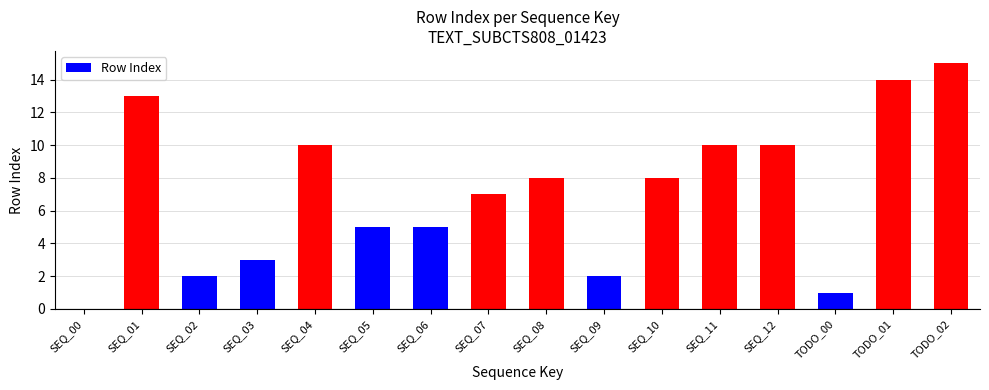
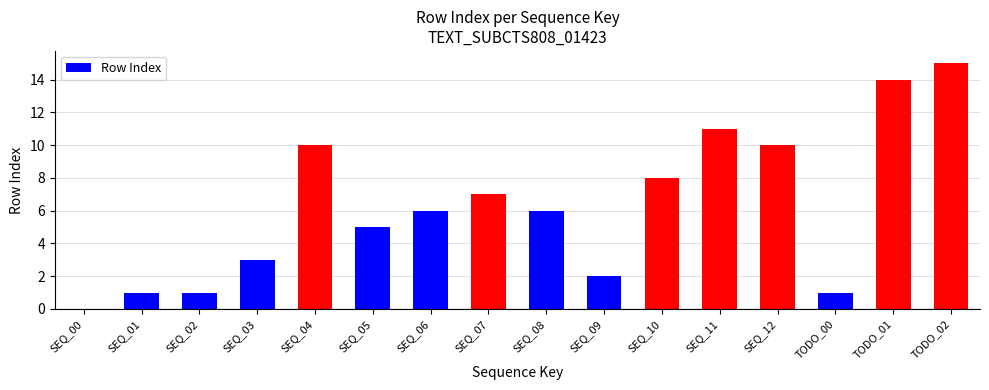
SEQ_01: 13 -> 1
SEQ_02: 2 -> 1
SEQ_06: 5 -> 6
SEQ_08: 8 -> 6
SEQ_11: 10 -> 11
